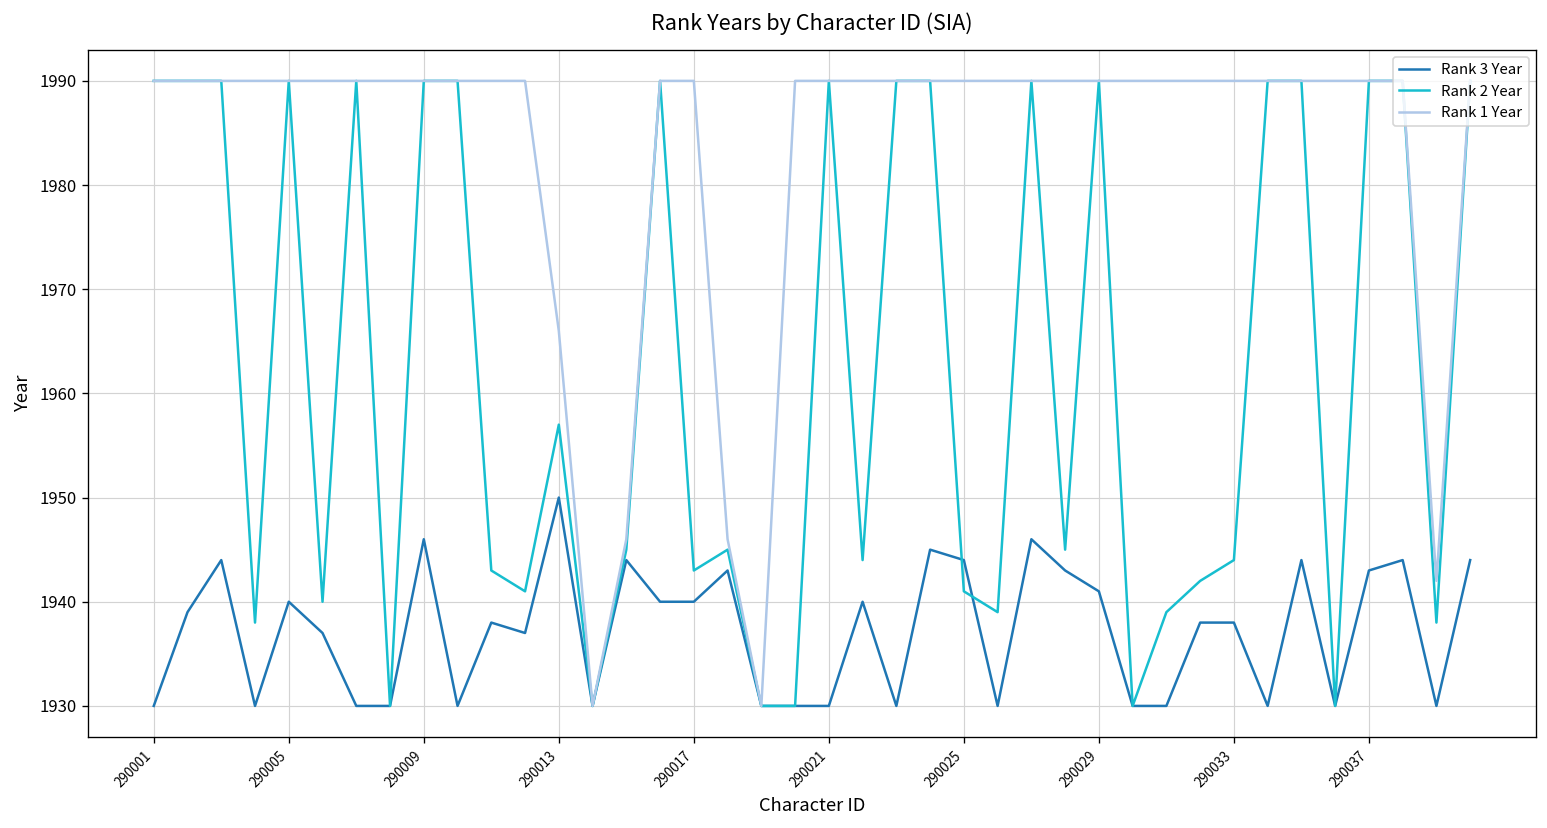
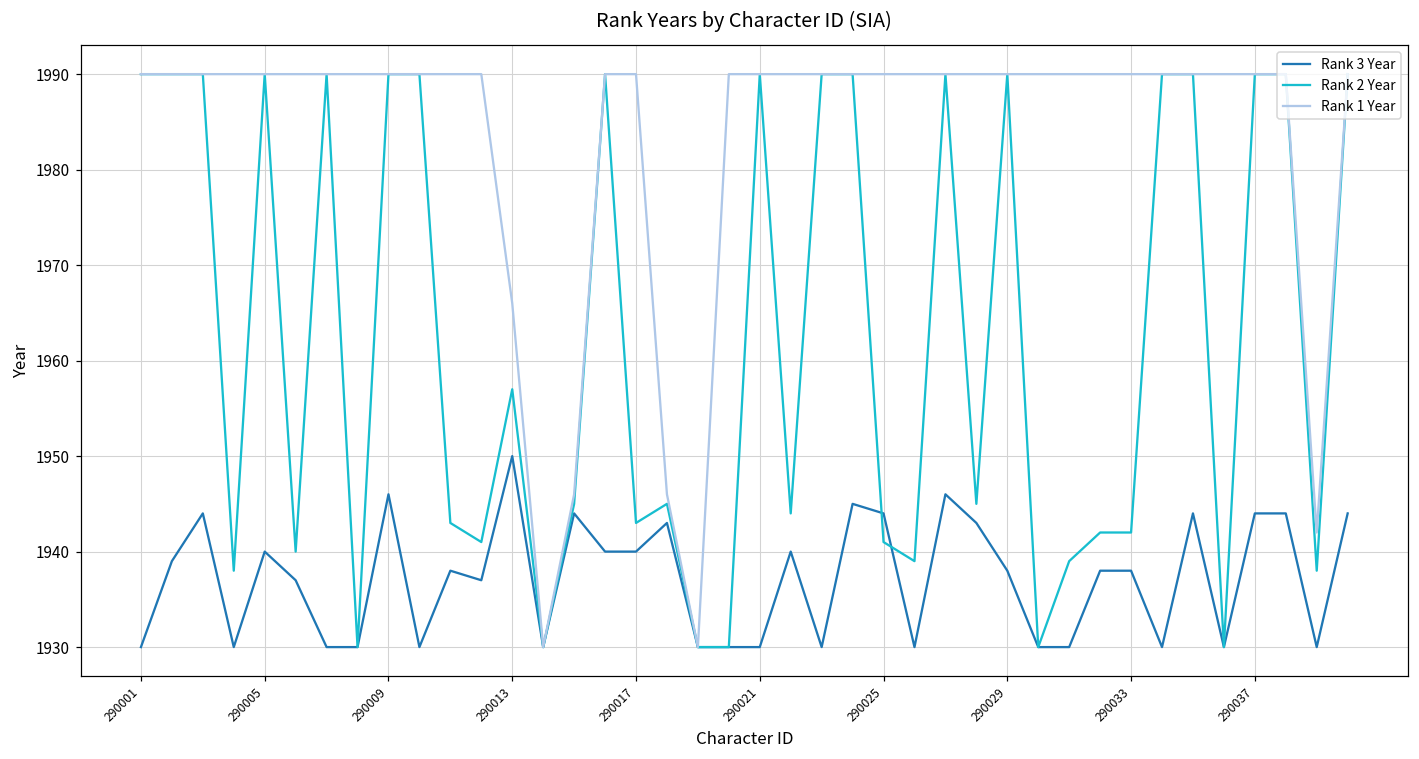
Rank 3 Year, 290029: 1941 -> 1938
Rank 2 Year, 290033: 1944 -> 1942
Rank 3 Year, 290037: 1943 -> 1944
